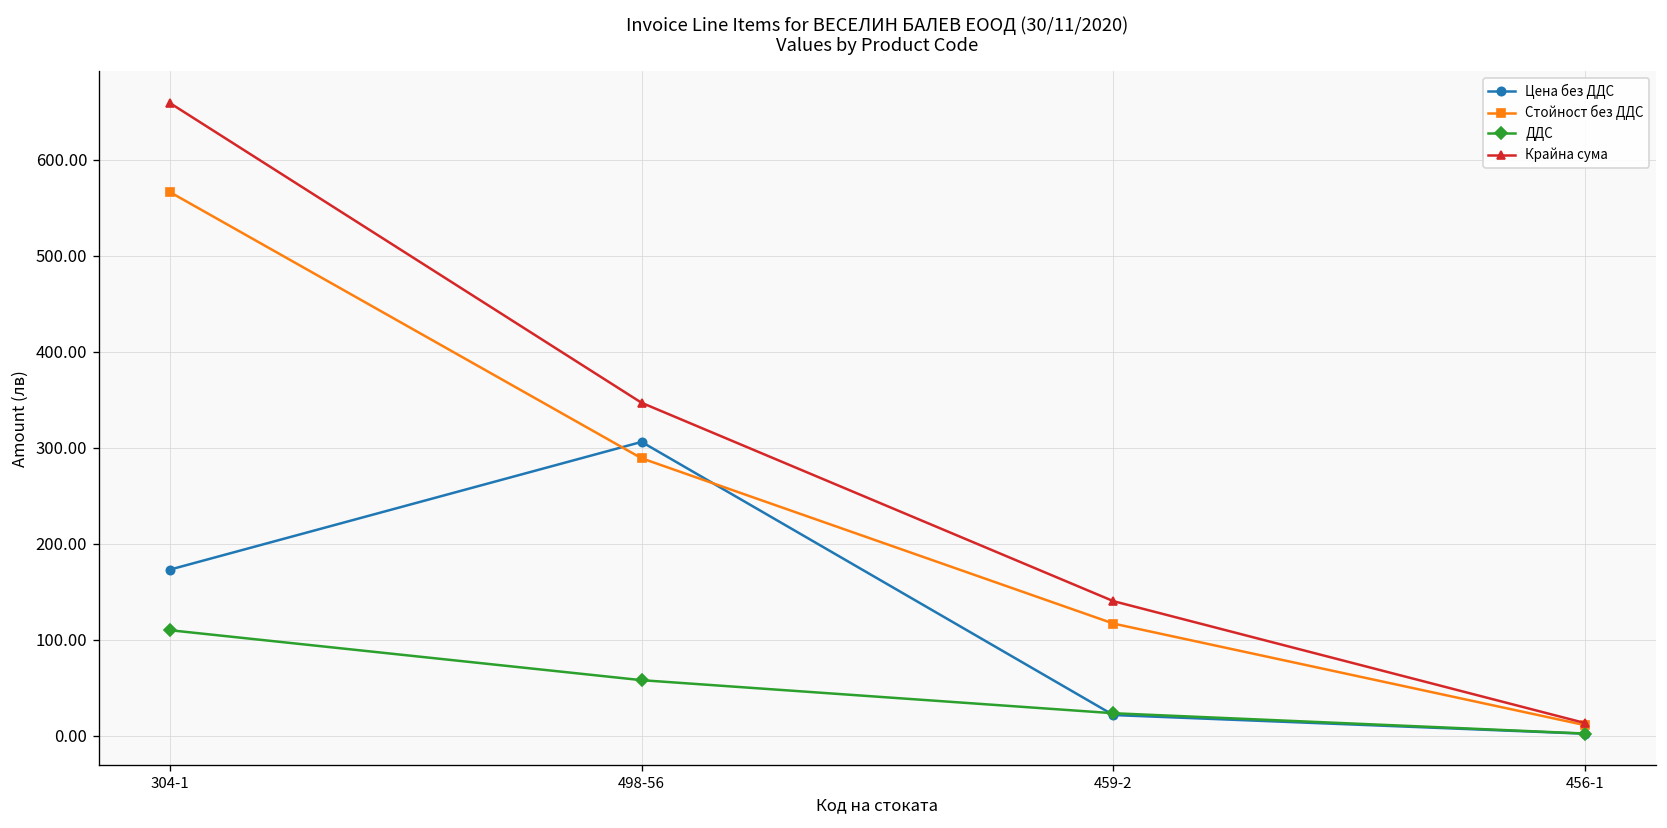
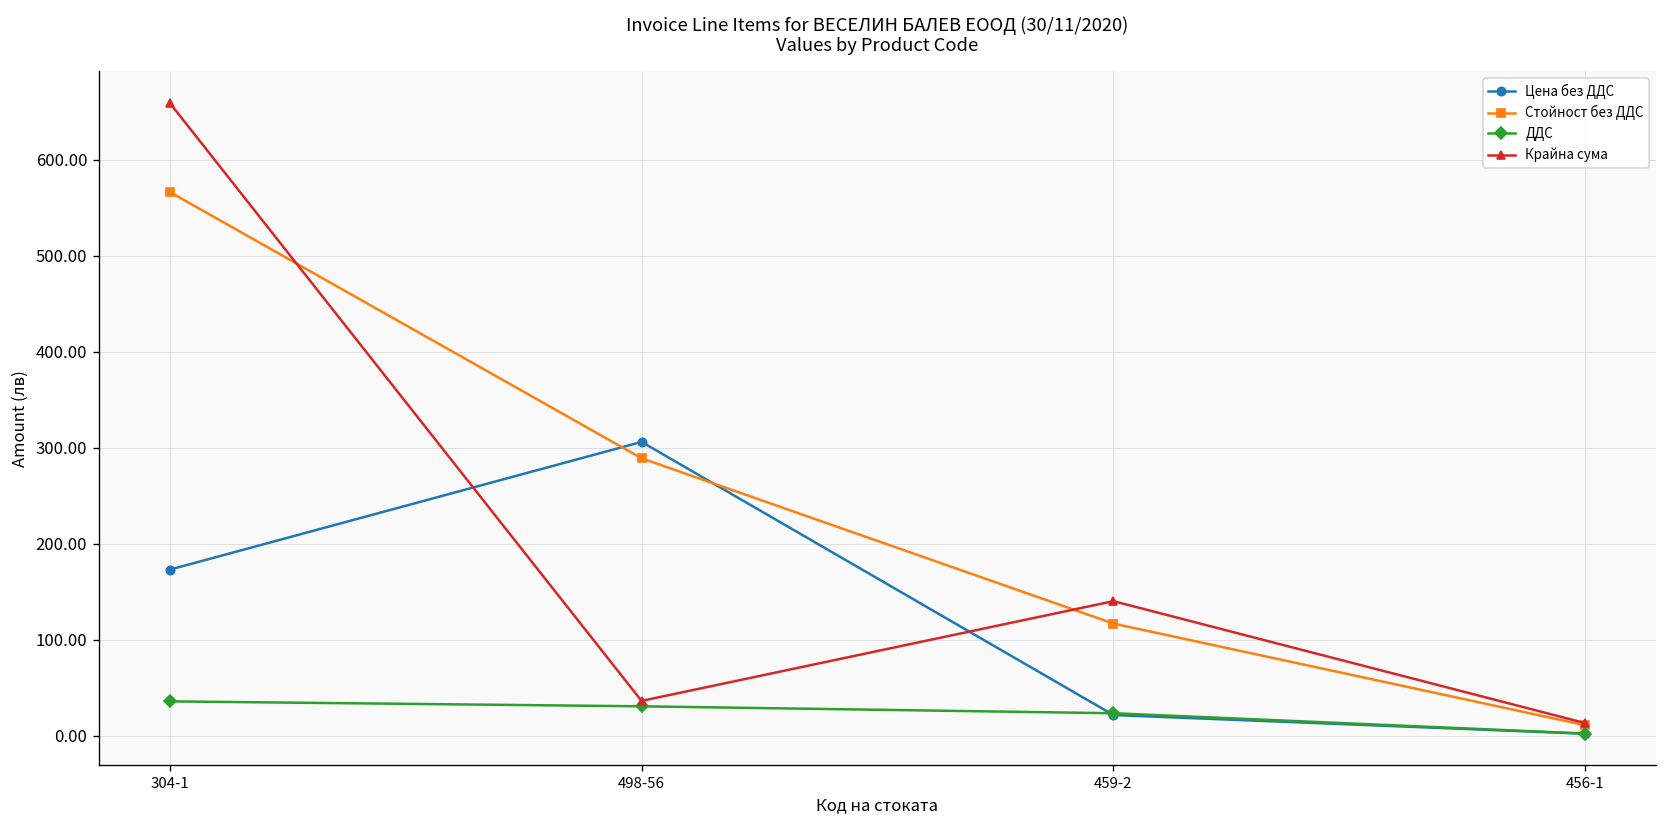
ДДС, 304-1: 110 -> 40
ДДС, 498-56: 60 -> 30
Крайна сума, 498-56: 350 -> 40
